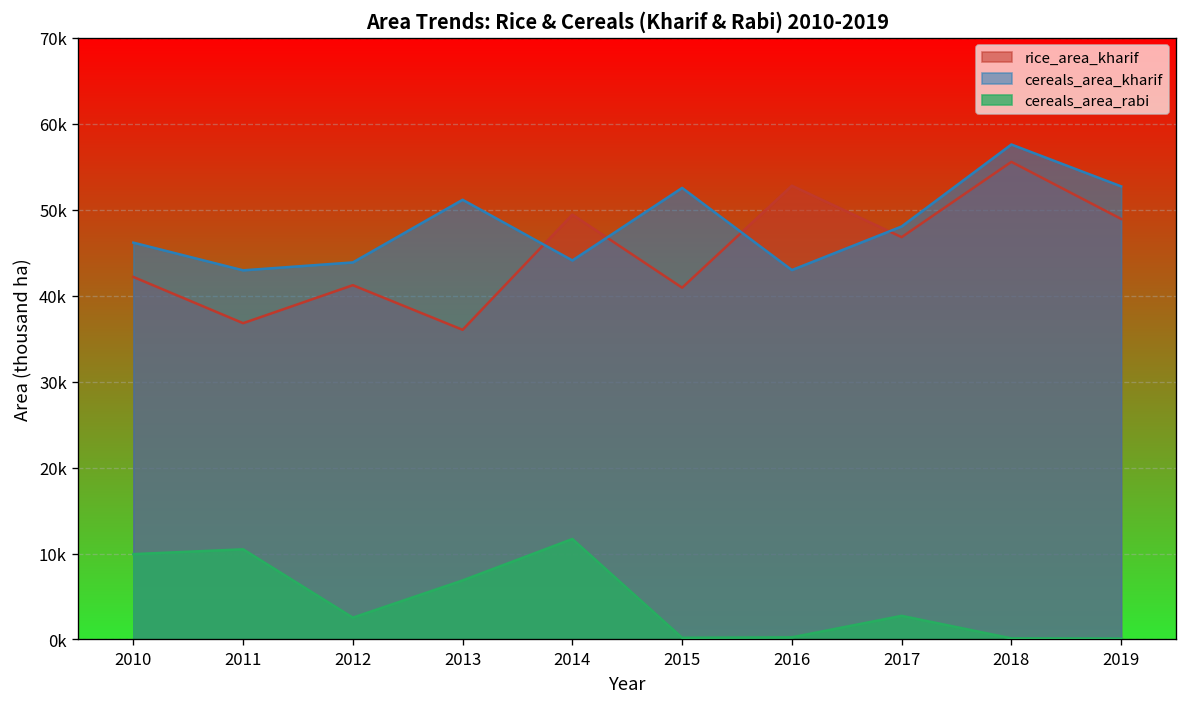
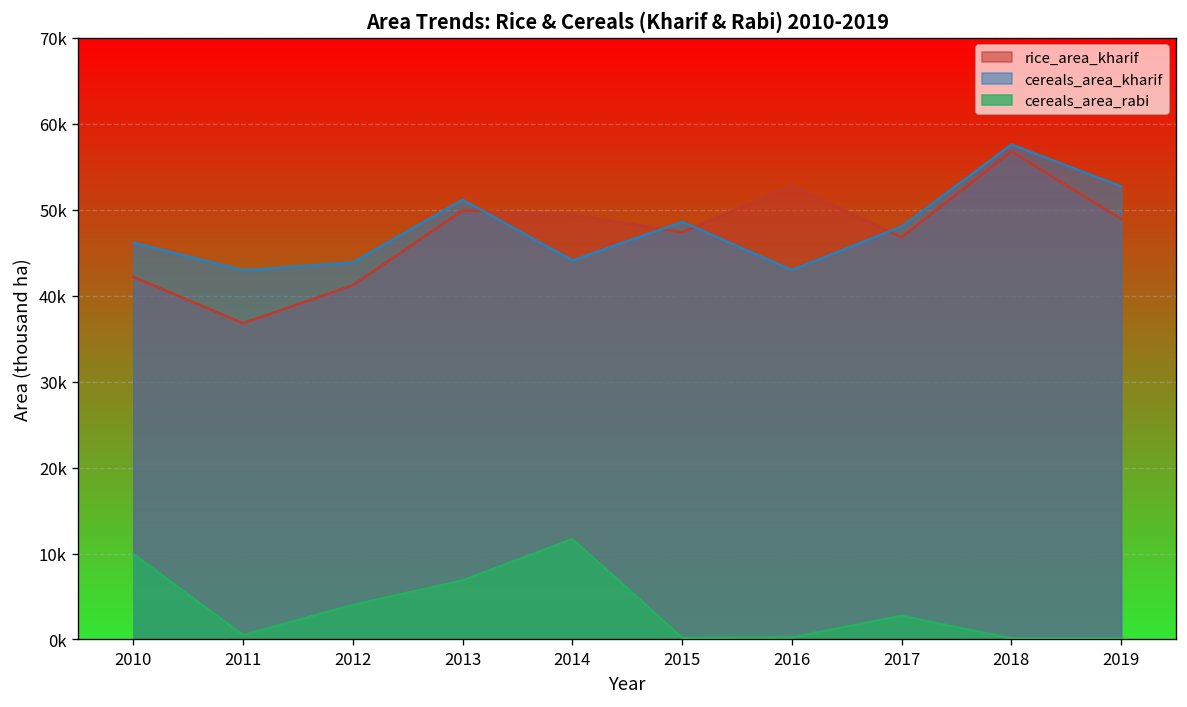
cereals_area_rabi, 2011: 10000 -> 1000
cereals_area_rabi, 2012: 3000 -> 4000
rice_area_kharif, 2013: 36000 -> 50000
rice_area_kharif, 2015: 41000 -> 47000
cereals_area_kharif, 2015: 53000 -> 49000
rice_area_kharif, 2018: 56000 -> 57000
